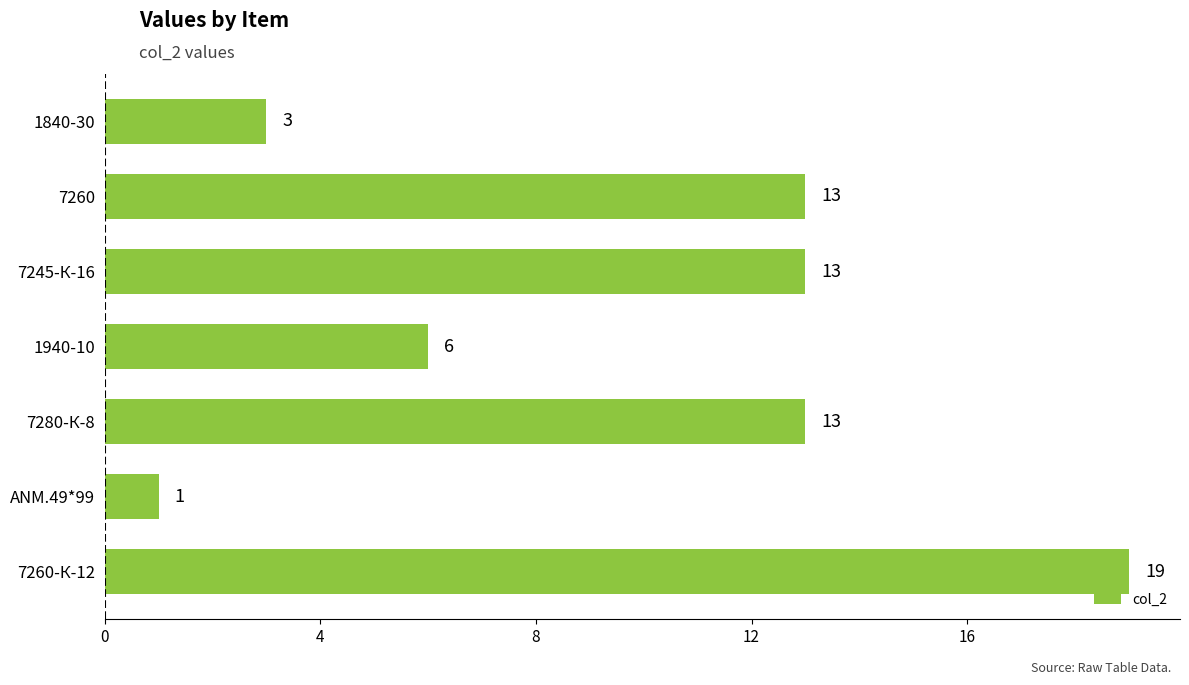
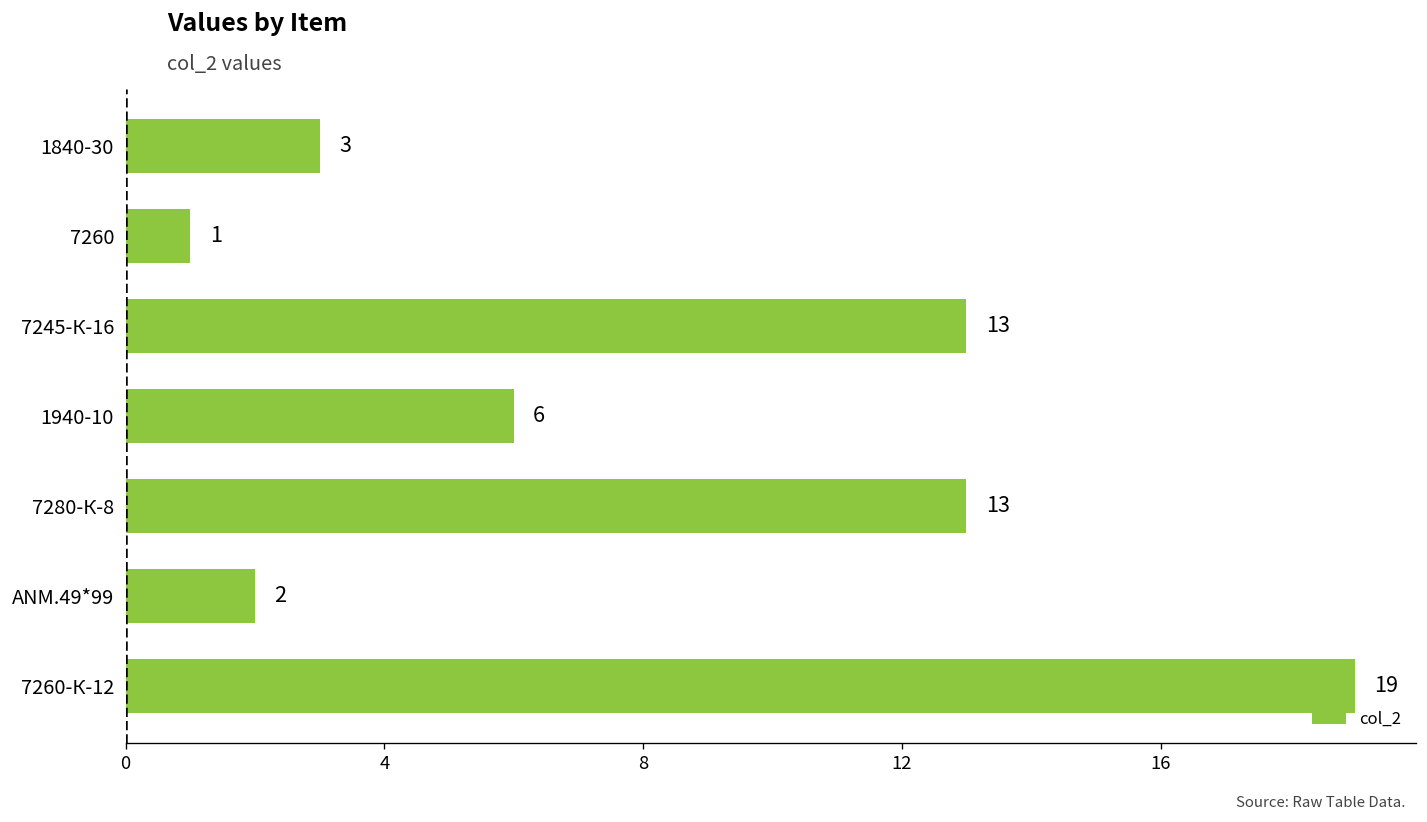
7260: 13 -> 1
ANM.49*99: 1 -> 2
